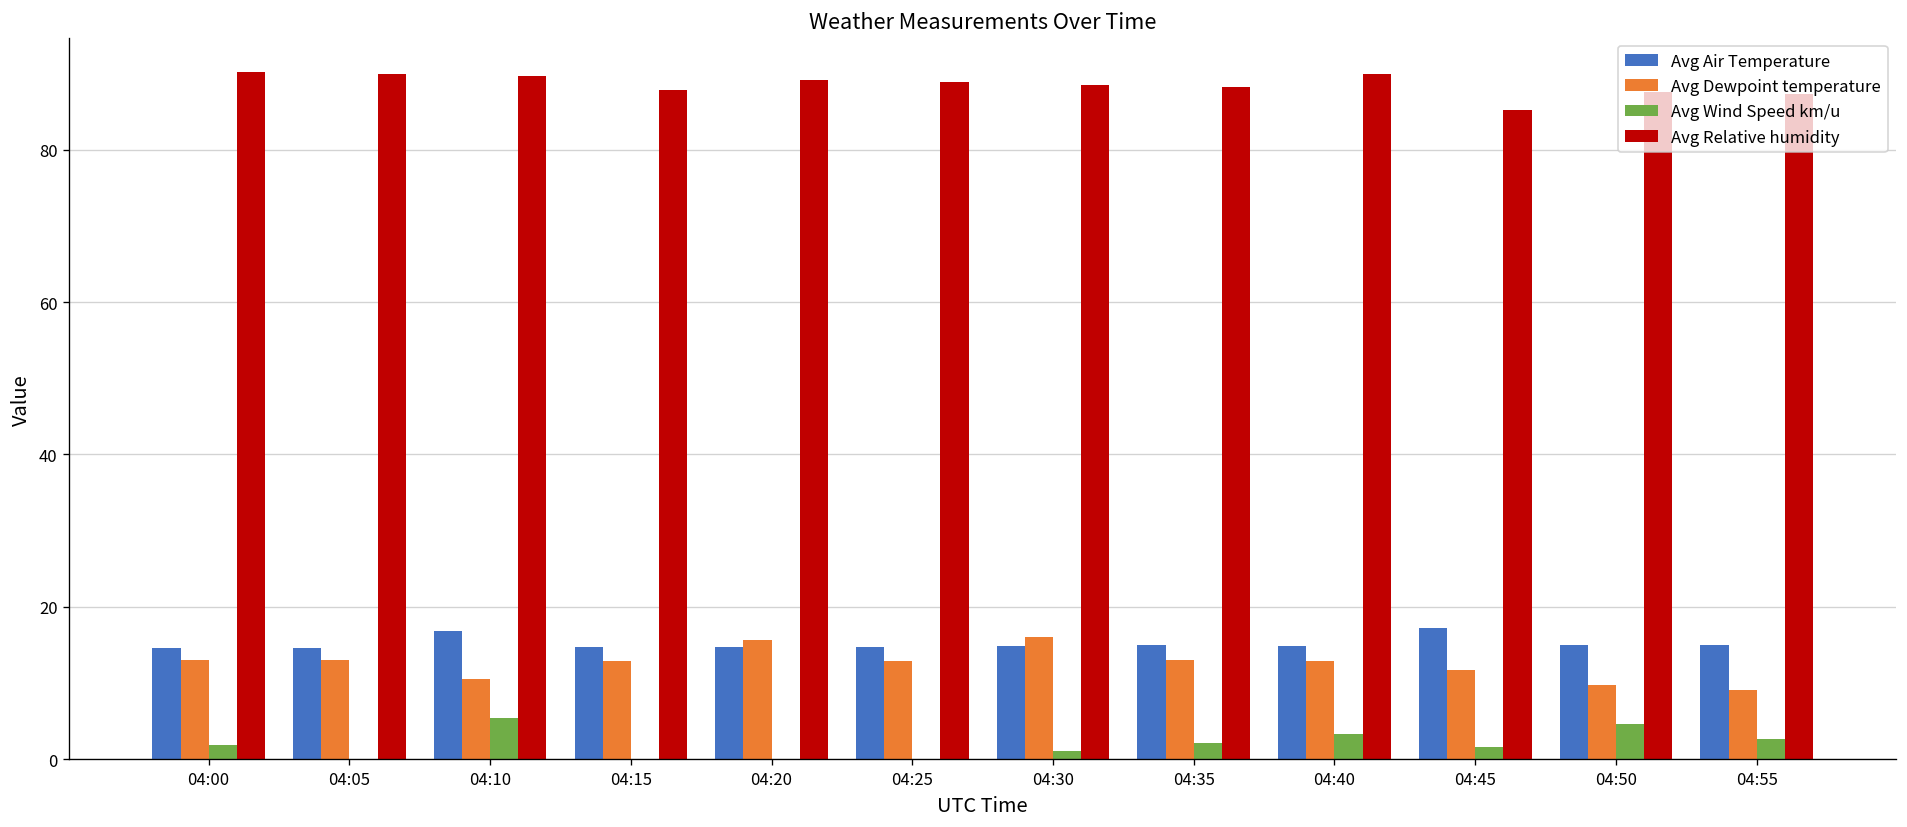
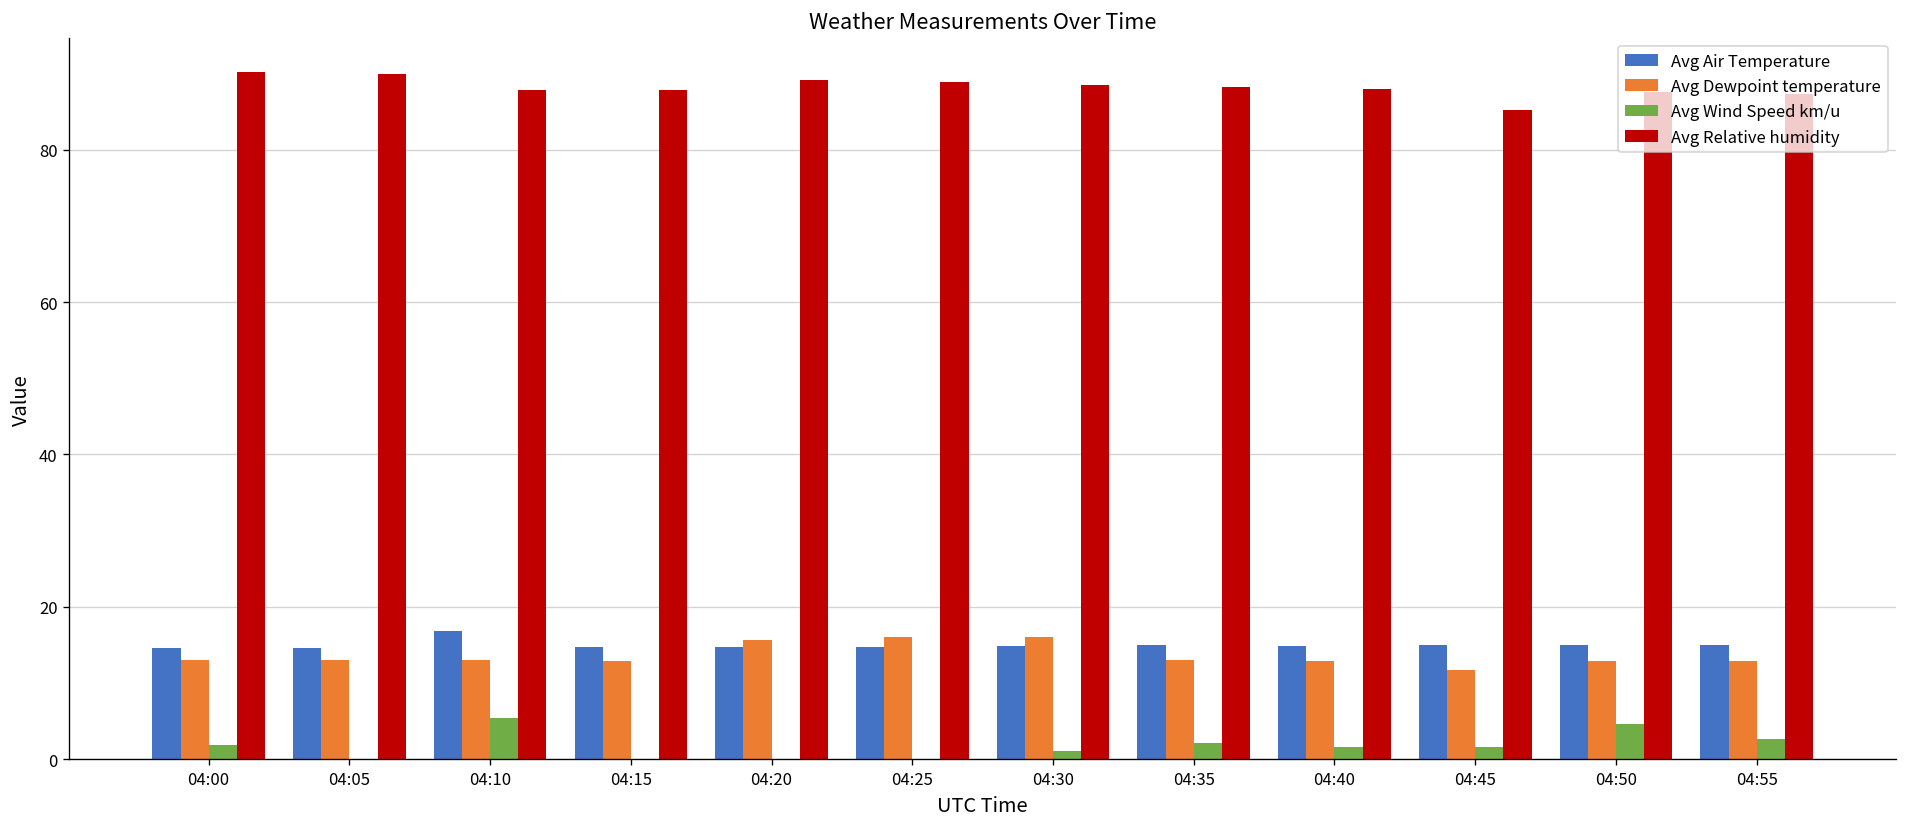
Avg Dewpoint temperature, 04:10: 11 -> 13
Avg Relative humidity, 04:10: 90 -> 88
Avg Dewpoint temperature, 04:25: 13 -> 16
Avg Wind Speed km/u, 04:40: 3 -> 2
Avg Relative humidity, 04:40: 90 -> 88
Avg Air Temperature, 04:45: 17 -> 15
Avg Dewpoint temperature, 04:50: 10 -> 13
Avg Dewpoint temperature, 04:55: 9 -> 13
